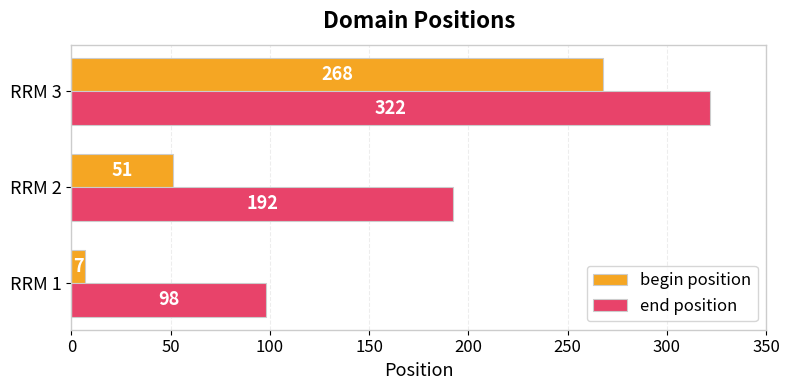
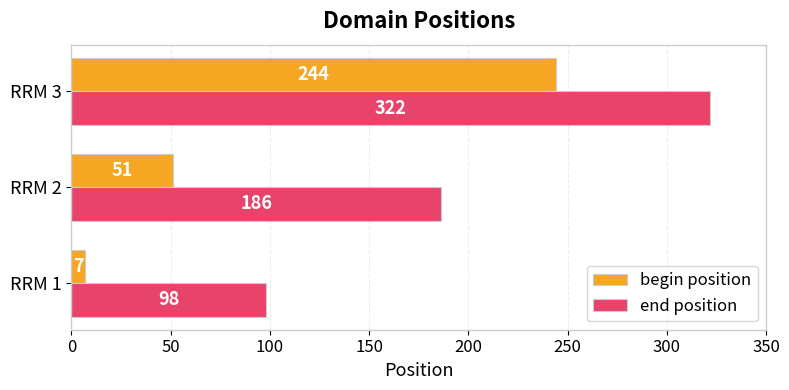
begin position, RRM 3: 268 -> 244
end position, RRM 2: 192 -> 186
